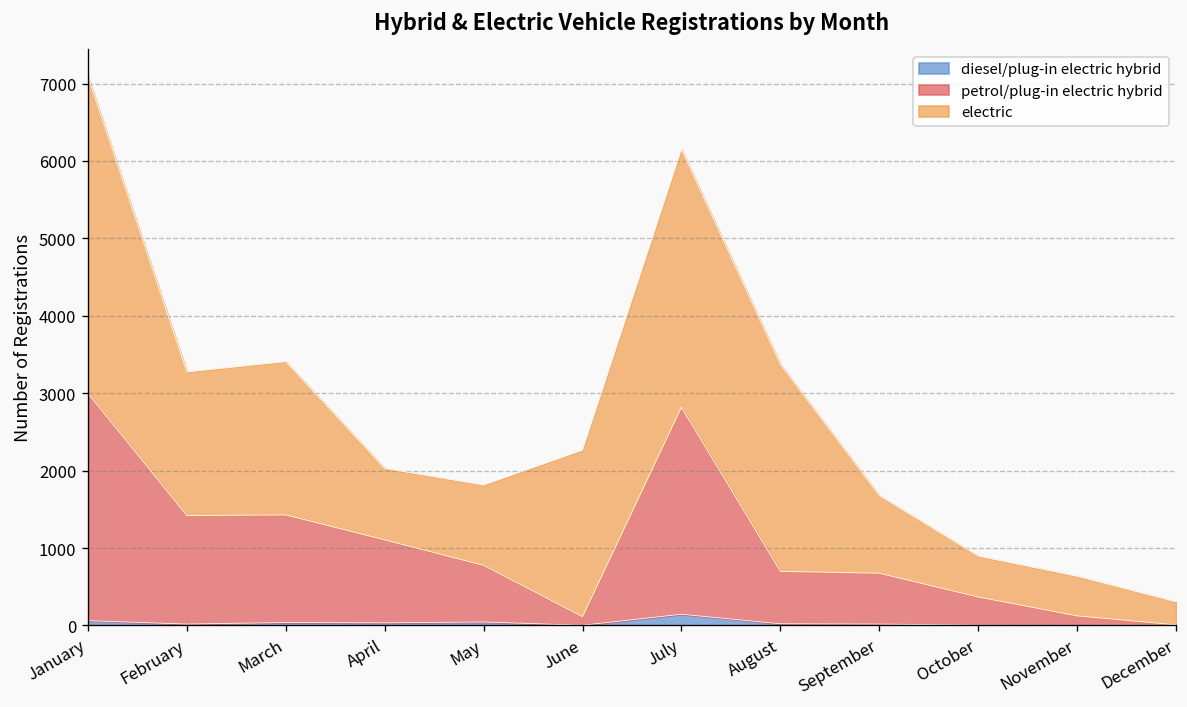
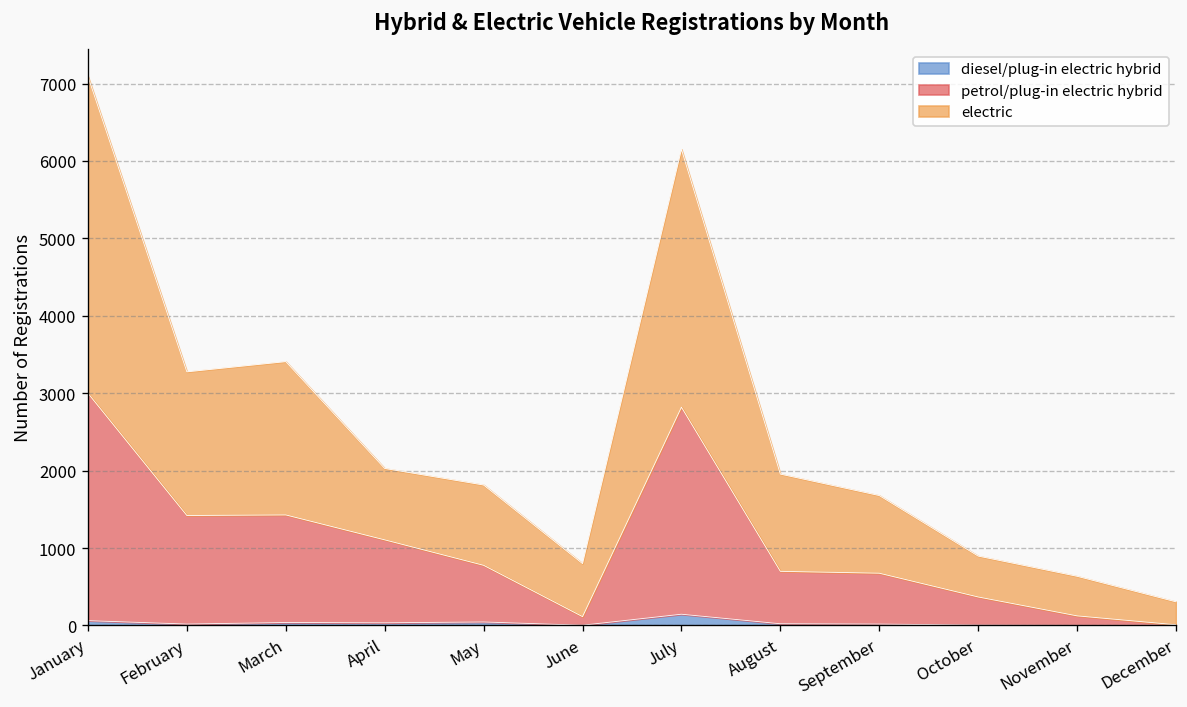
electric, June: 2200 -> 700
electric, August: 2700 -> 1300
